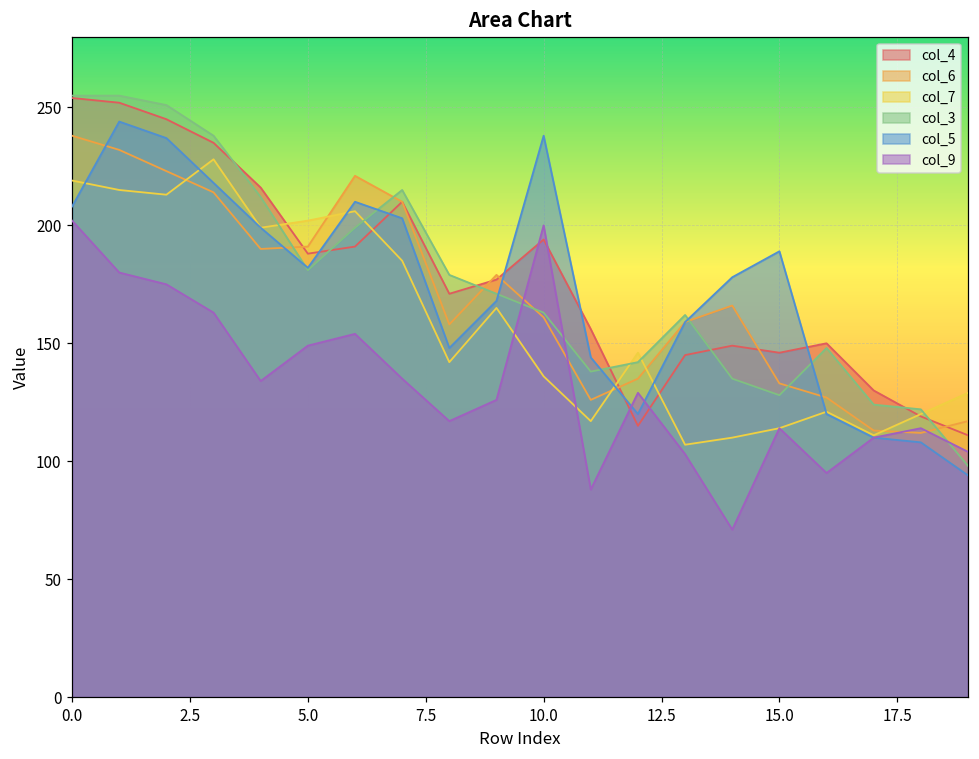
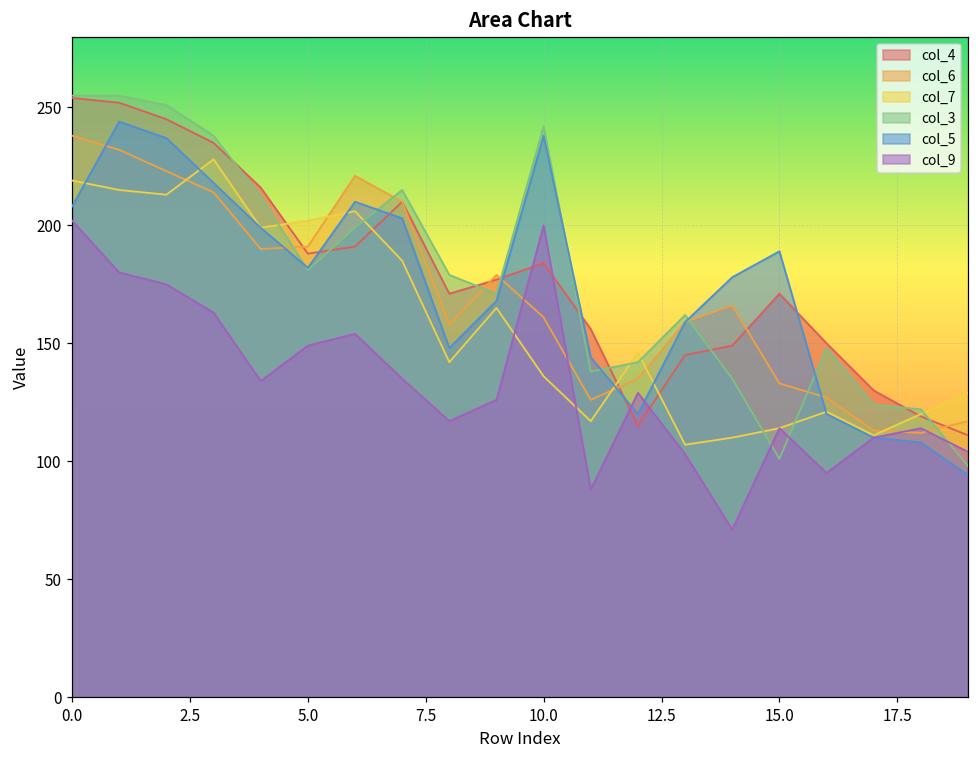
col_4, 10.0: 194 -> 184
col_3, 10.0: 163 -> 242
col_4, 15.0: 146 -> 171
col_3, 15.0: 128 -> 101
